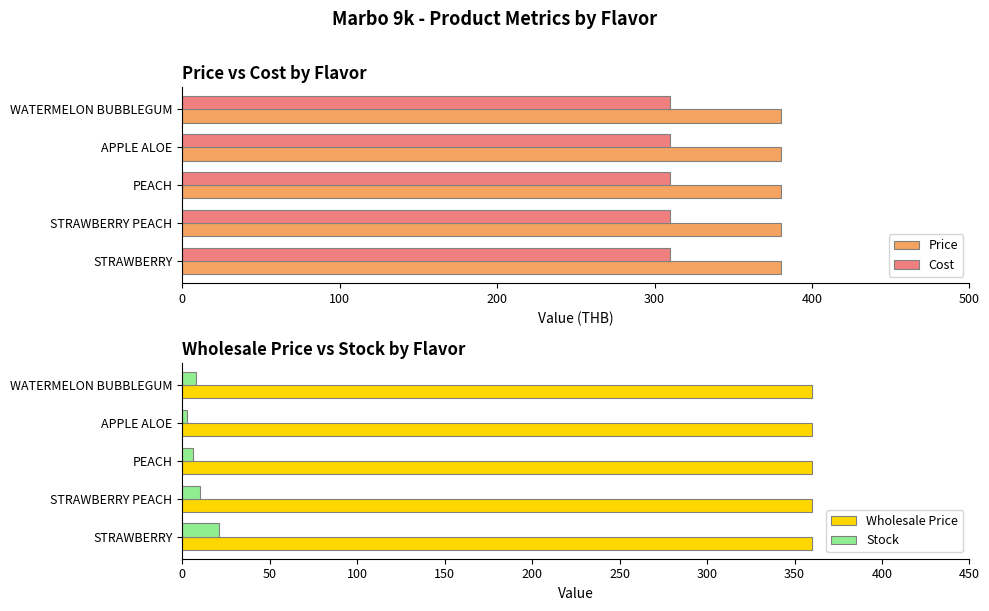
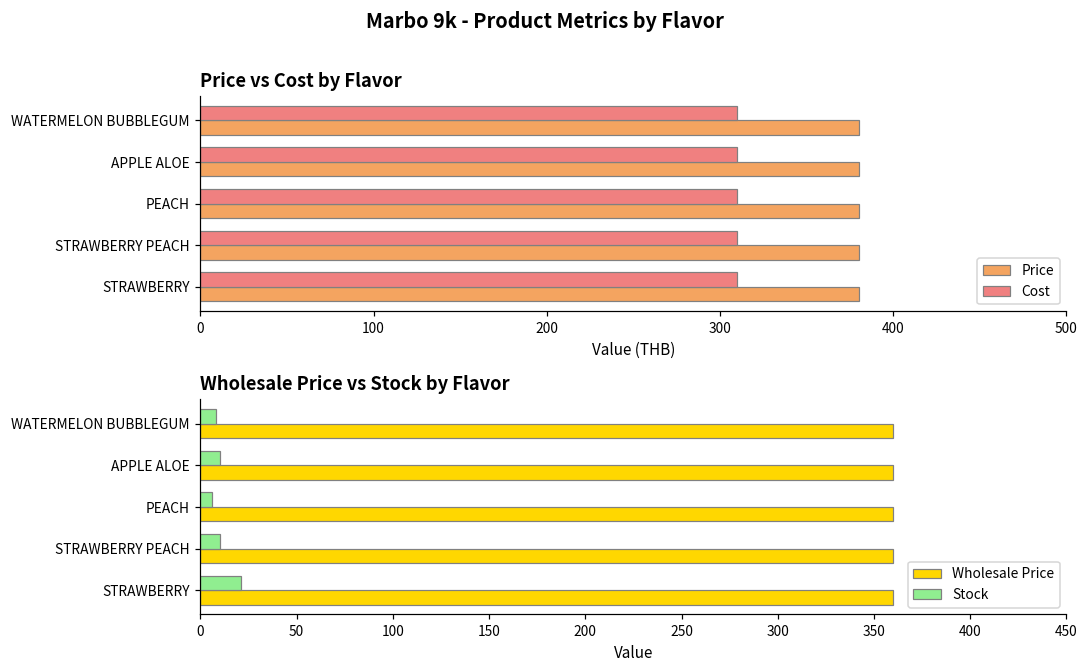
Wholesale Price vs Stock by Flavor, Stock, APPLE ALOE: 3 -> 10
